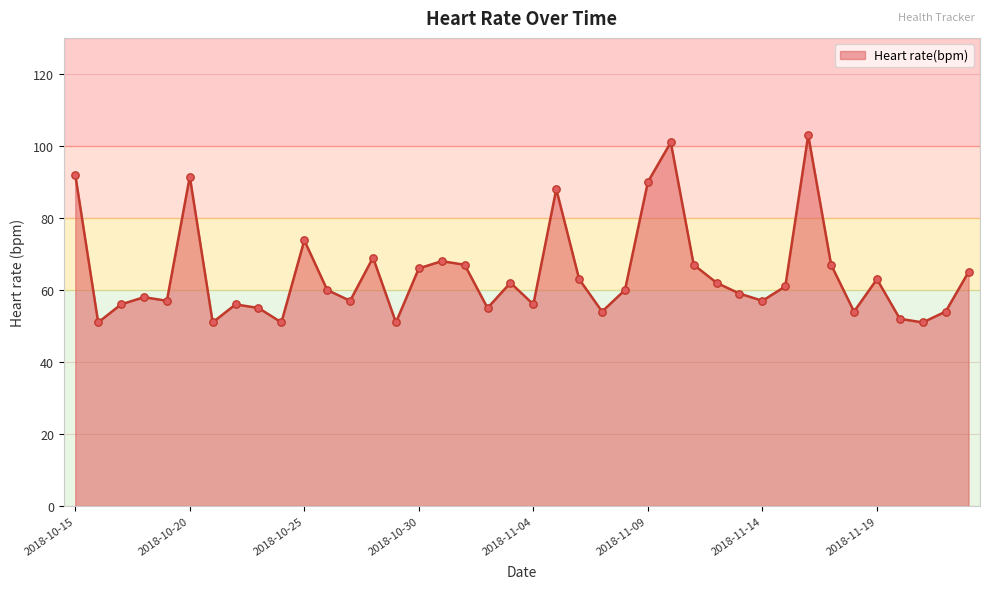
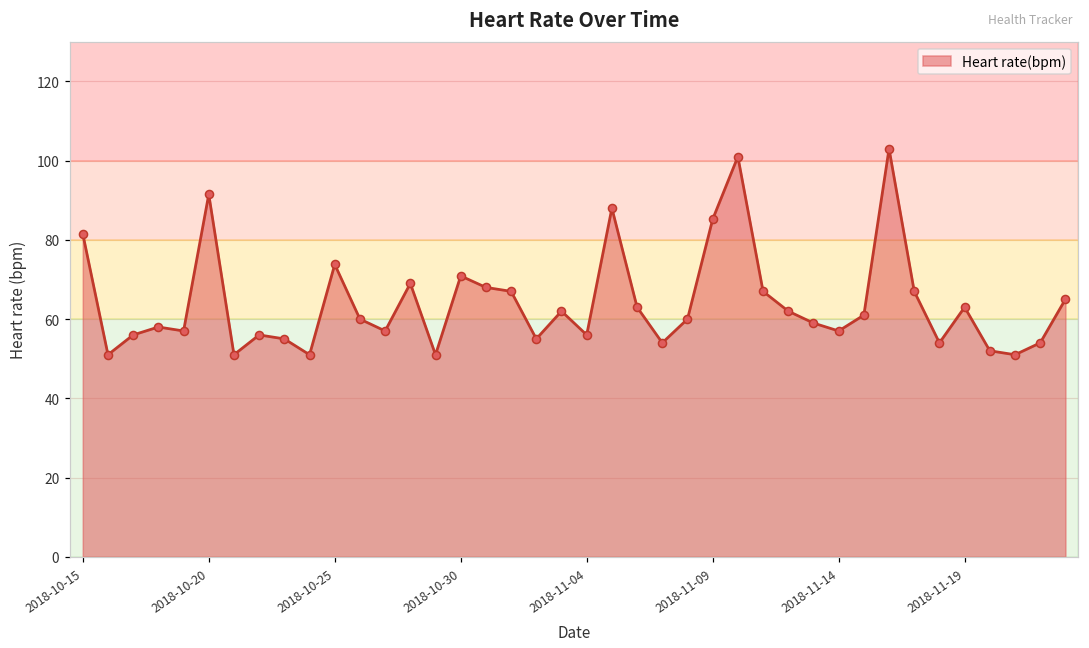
2018-10-15: 92 -> 82
2018-10-30: 66 -> 71
2018-11-09: 90 -> 85
